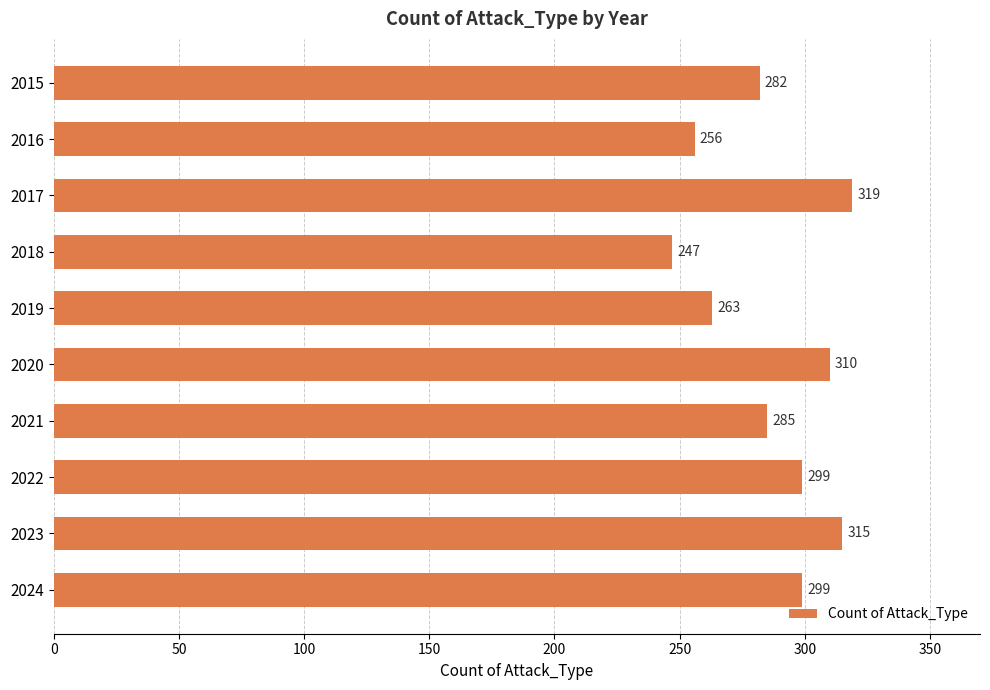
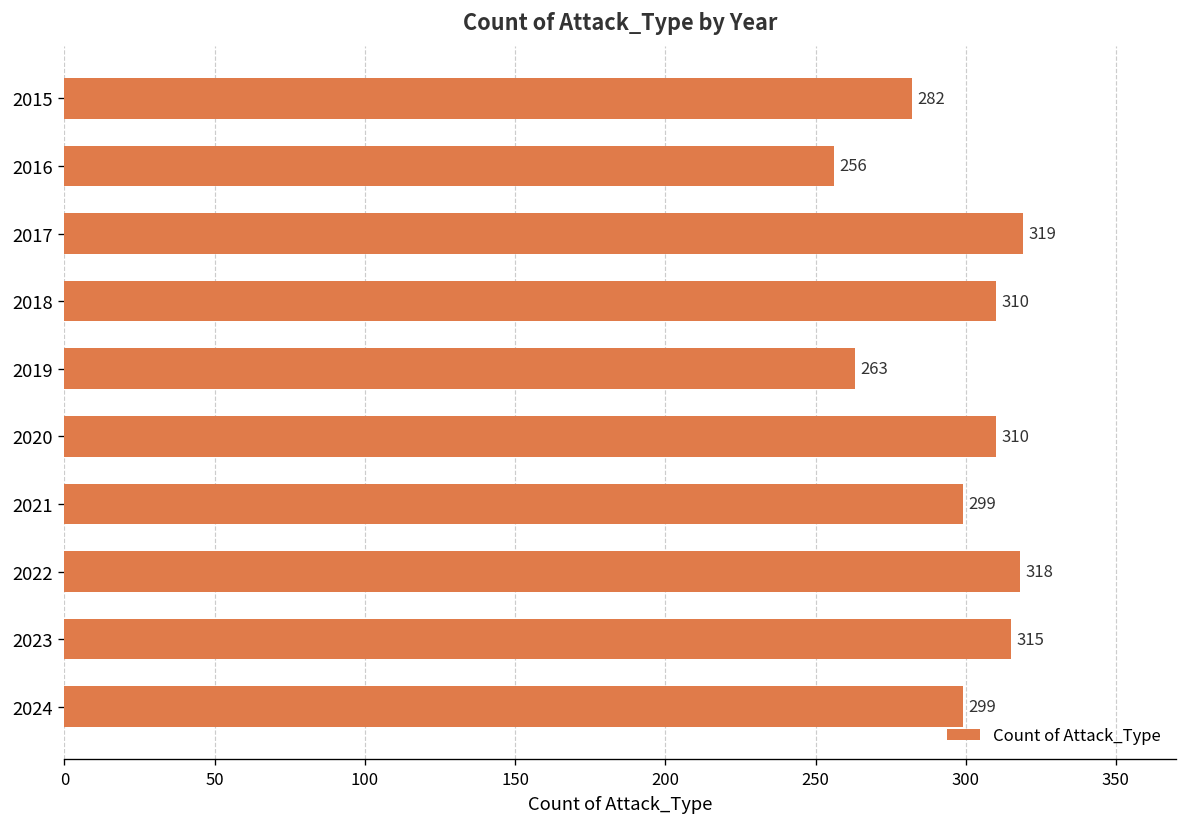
2018: 247 -> 310
2021: 285 -> 299
2022: 299 -> 318
